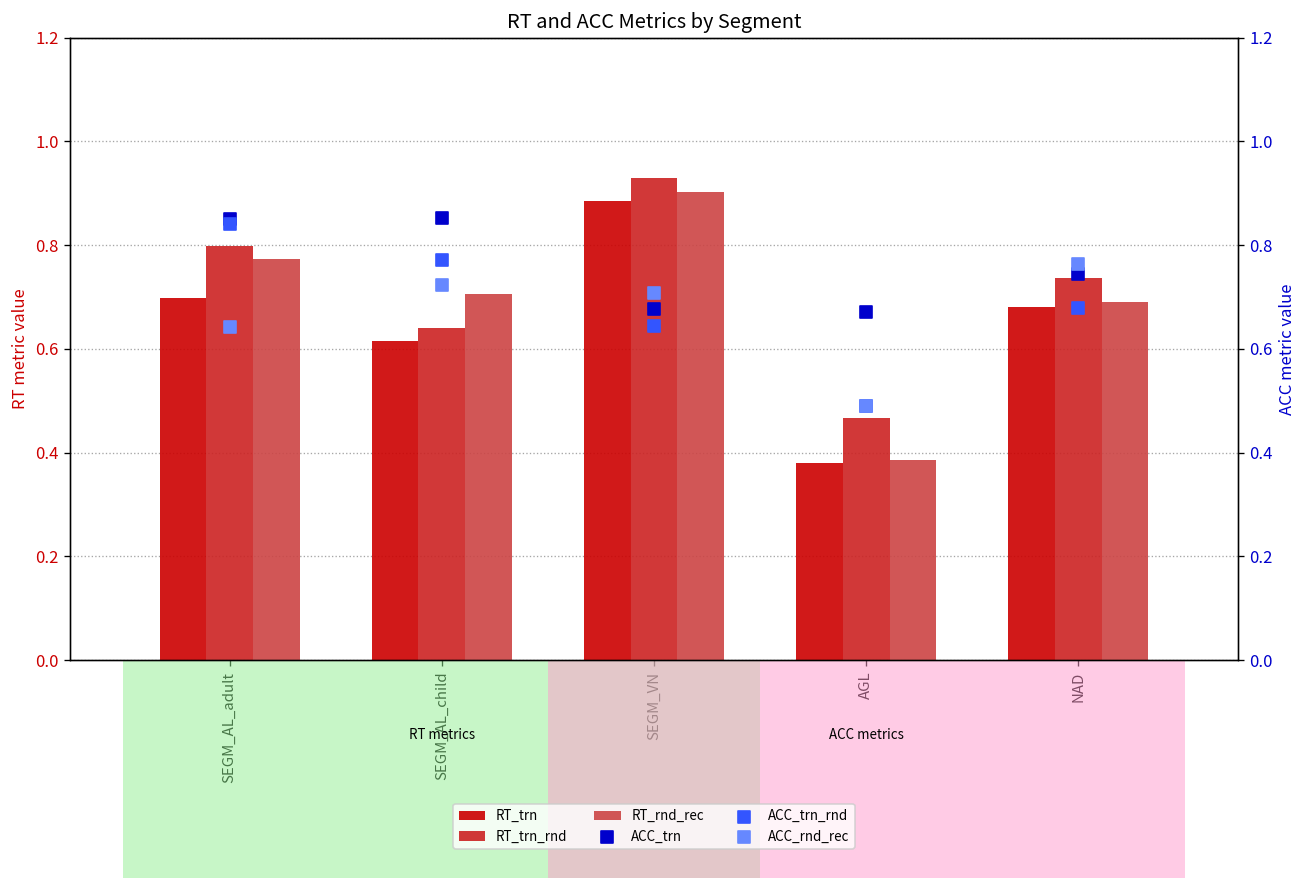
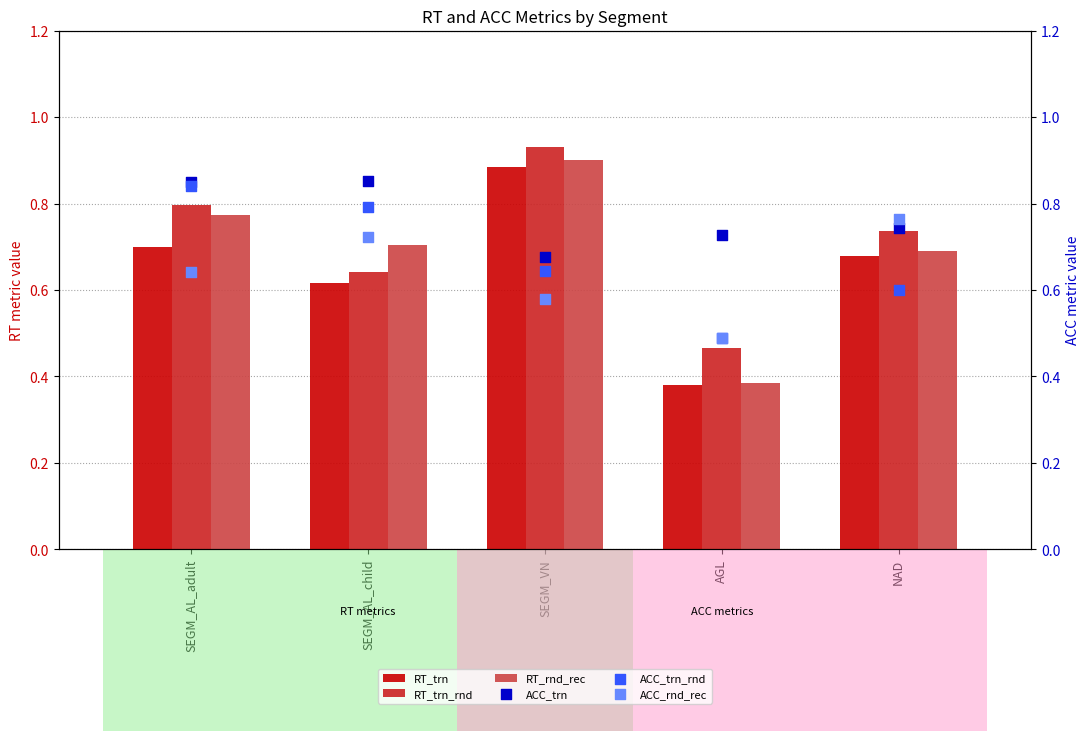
ACC_trn_rnd, SEGM_AL_child: 0.77 -> 0.79
ACC_rnd_rec, SEGM_VN: 0.71 -> 0.58
ACC_trn, AGL: 0.67 -> 0.73
ACC_trn_rnd, NAD: 0.68 -> 0.60
